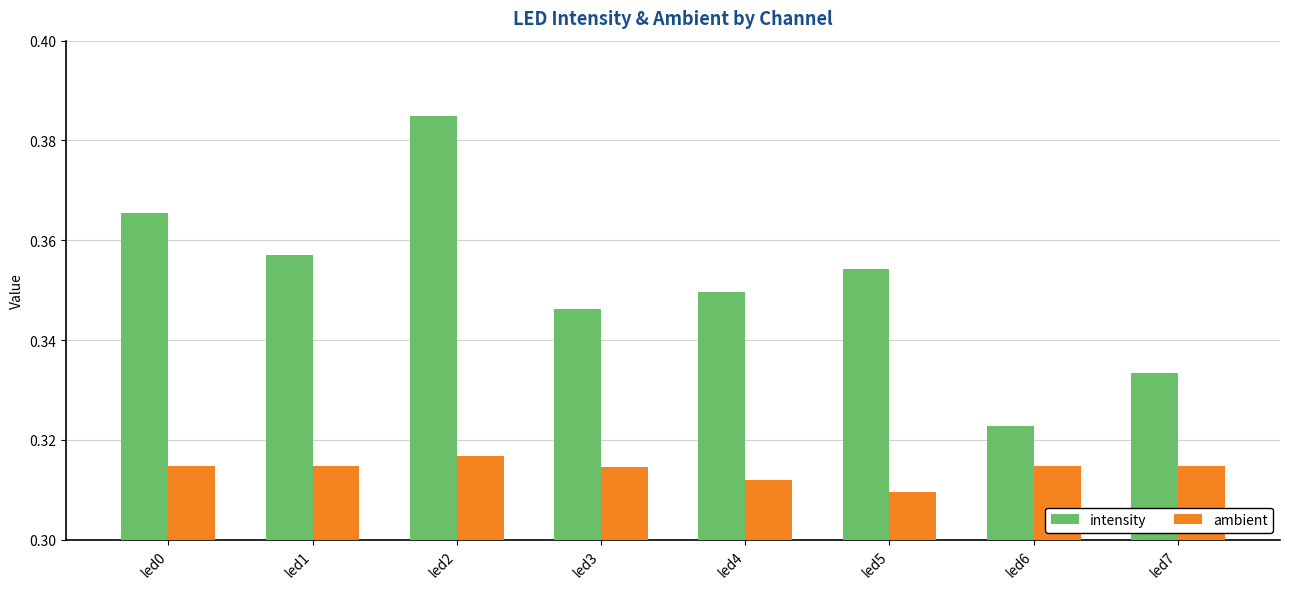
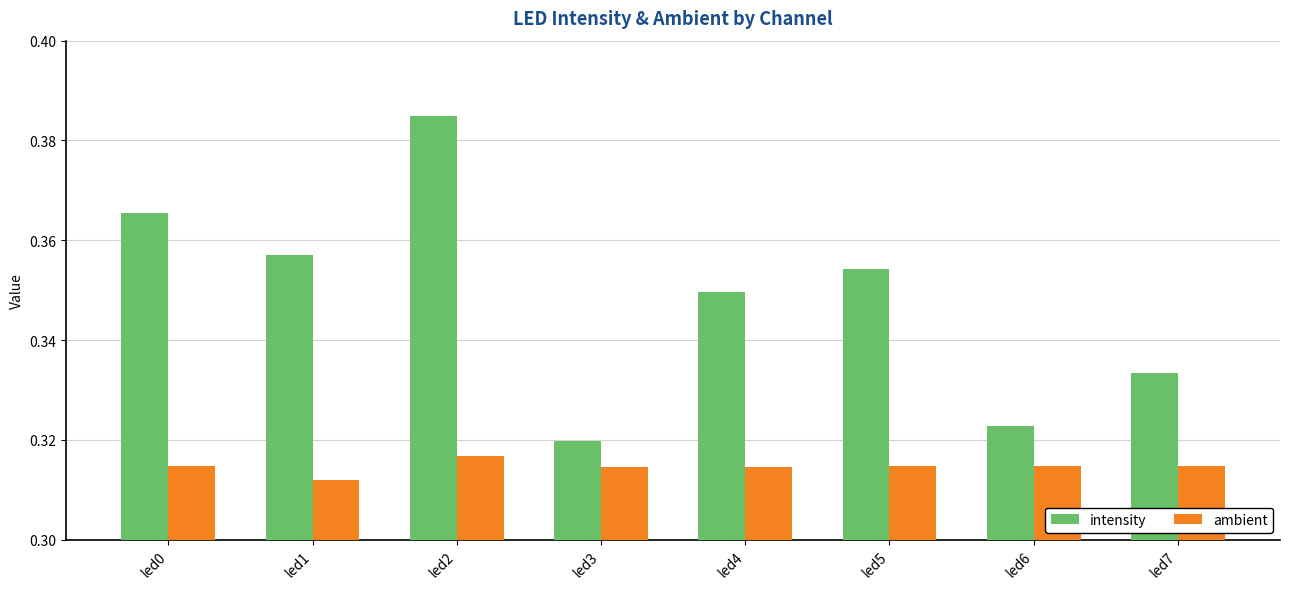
ambient, led1: 0.315 -> 0.312
intensity, led3: 0.346 -> 0.320
ambient, led4: 0.312 -> 0.315
ambient, led5: 0.310 -> 0.315
